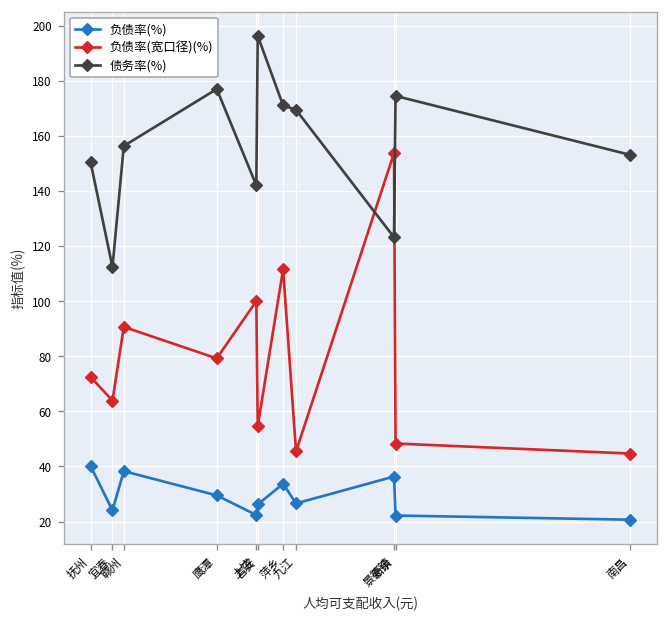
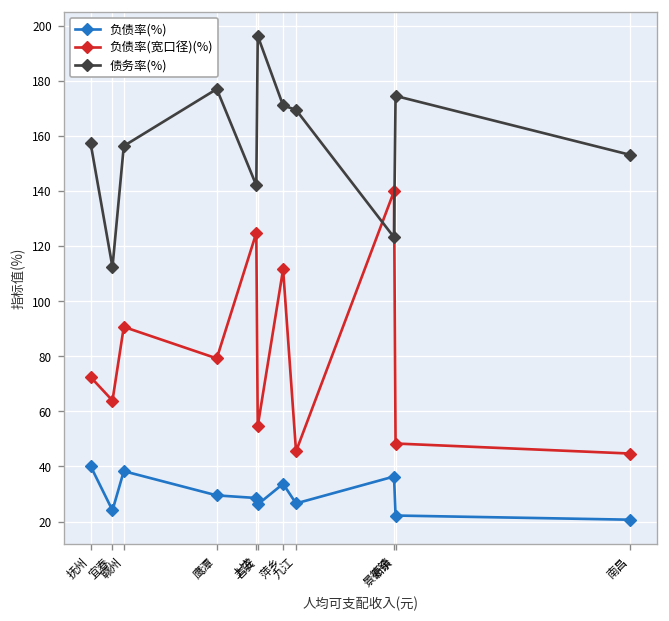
债务率(%), 抚州: 151 -> 158
负债率(%), 上饶: 22 -> 29
负债率(宽口径)(%), 上饶: 100 -> 125
负债率(宽口径)(%), 景德镇: 154 -> 140
